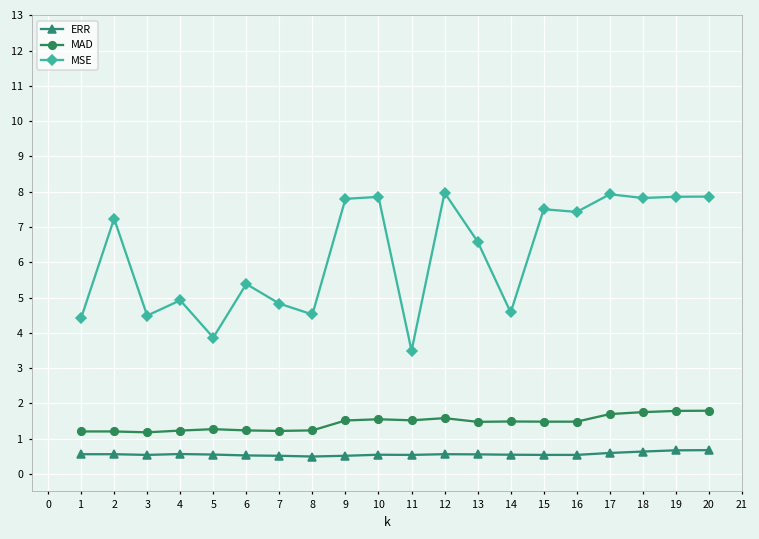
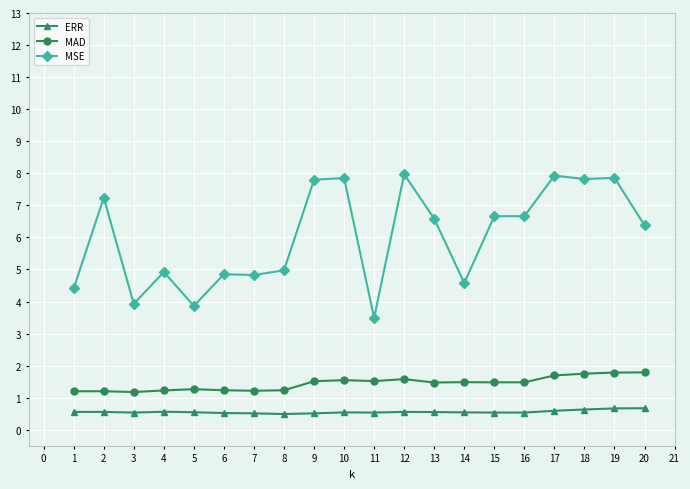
MSE, 3: 4.5 -> 3.9
MSE, 6: 5.4 -> 4.9
MSE, 8: 4.5 -> 5.0
MSE, 15: 7.5 -> 6.7
MSE, 16: 7.4 -> 6.7
MSE, 20: 7.9 -> 6.4
